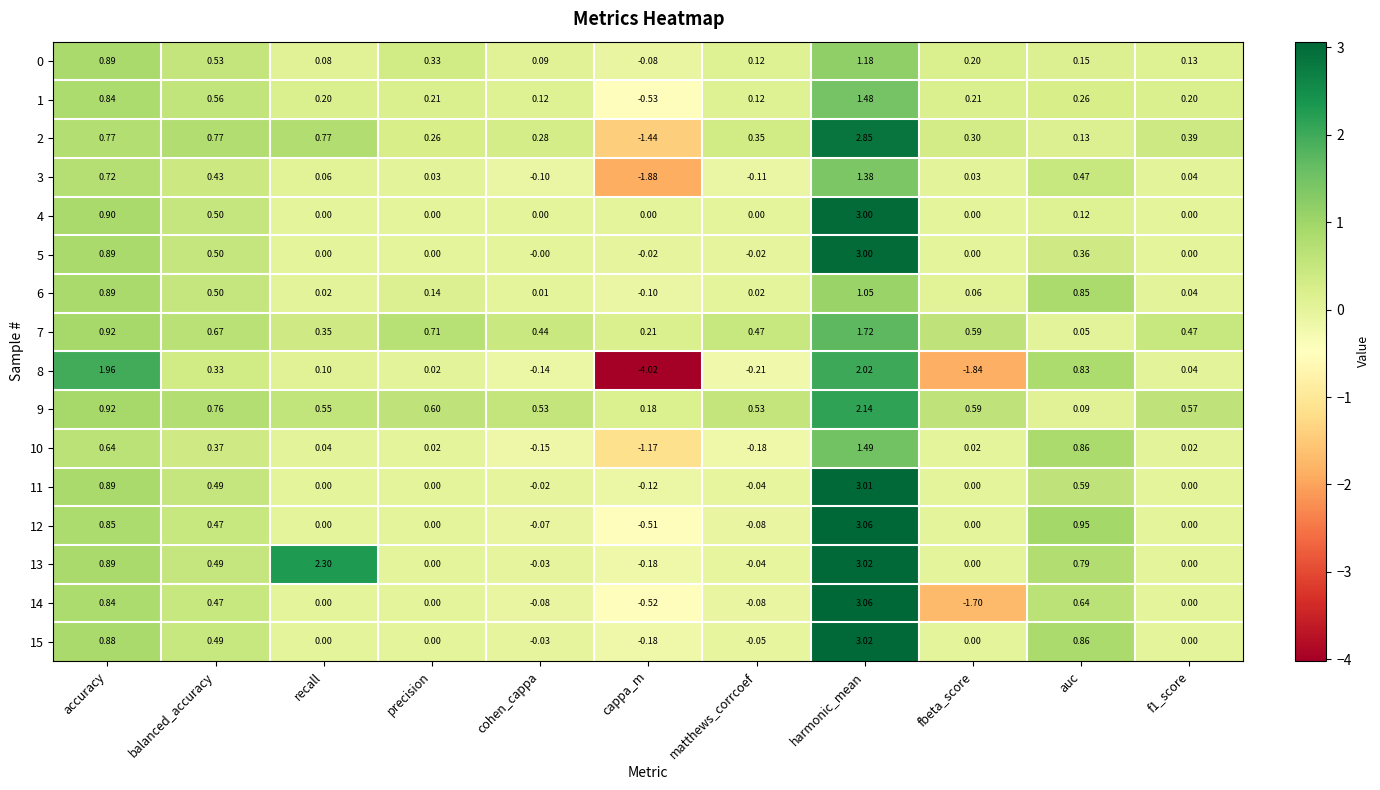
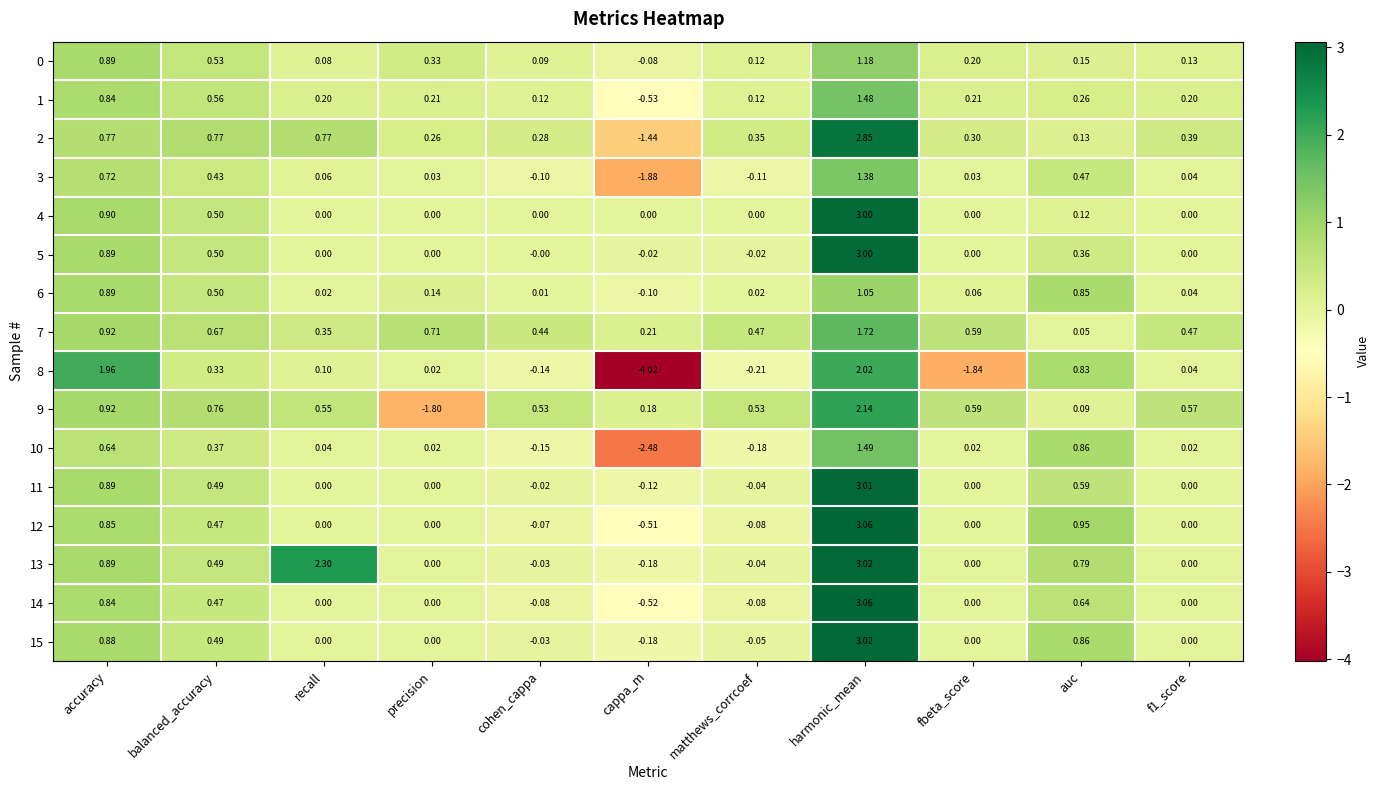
9, precision: 0.60 -> -1.80
10, cappa_m: -1.17 -> -2.48
14, fbeta_score: -1.70 -> 0.00
